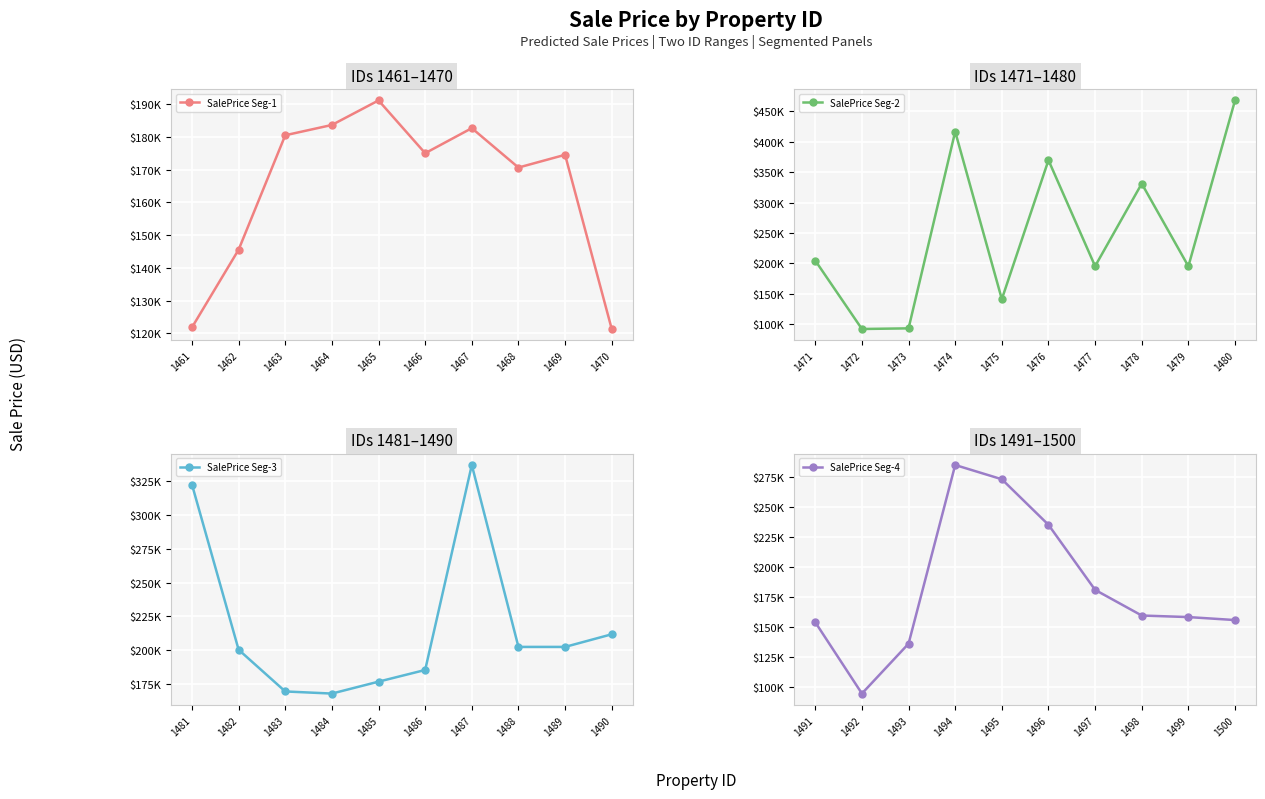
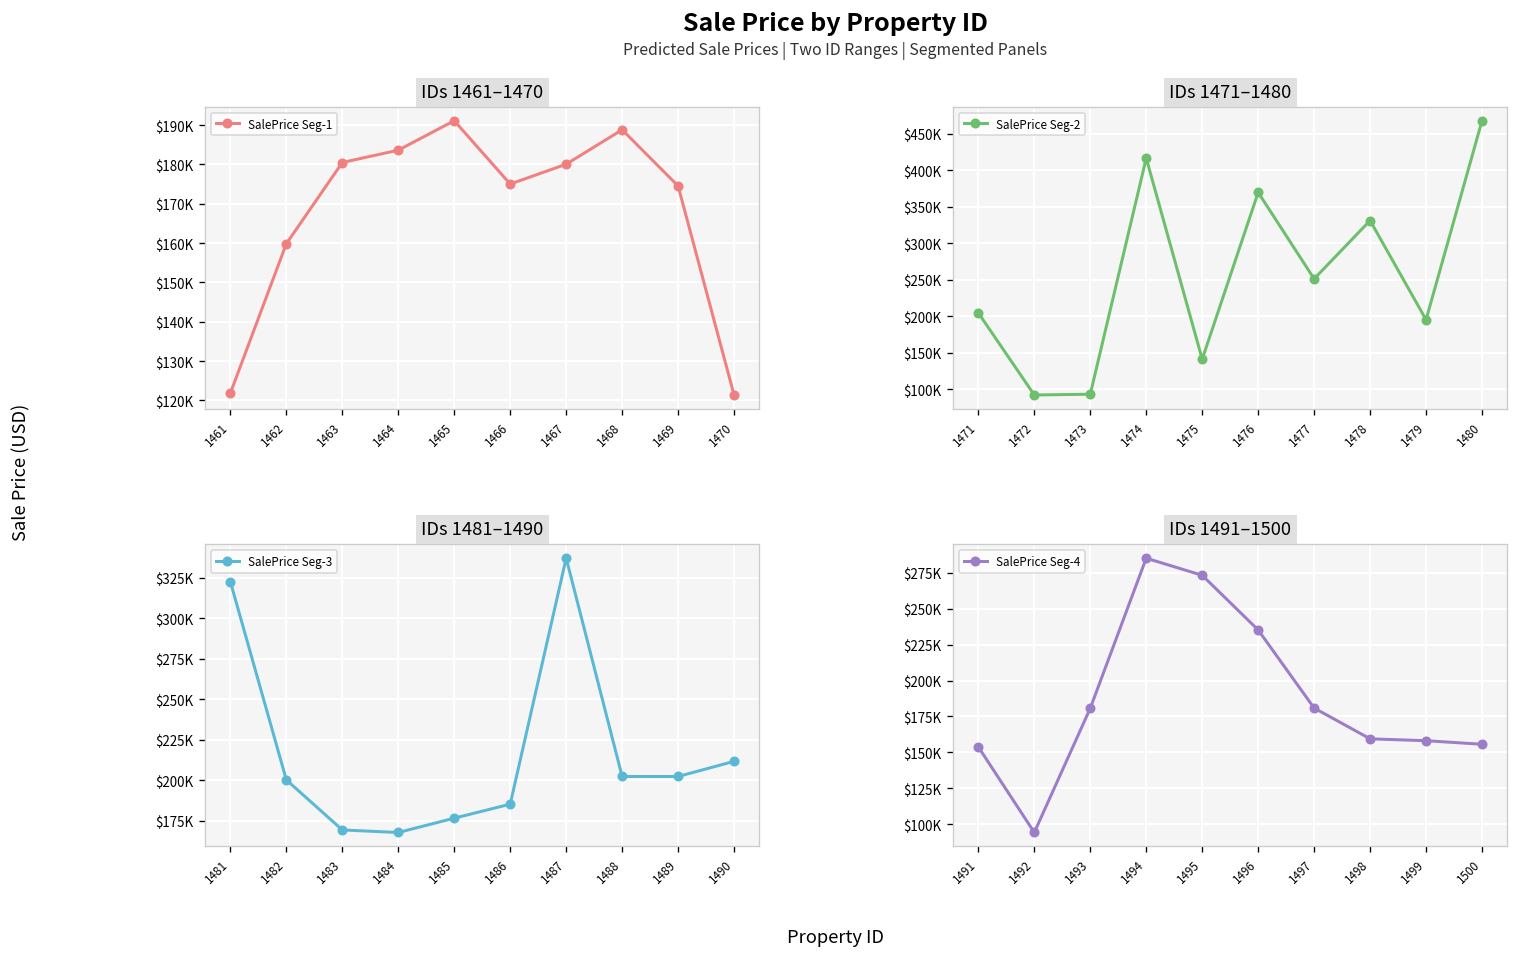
IDs 1461–1470, 1462: $146000 -> $160000
IDs 1461–1470, 1467: $183000 -> $180000
IDs 1461–1470, 1468: $171000 -> $189000
IDs 1471–1480, 1477: $200000 -> $250000
IDs 1491–1500, 1493: $136000 -> $181000
